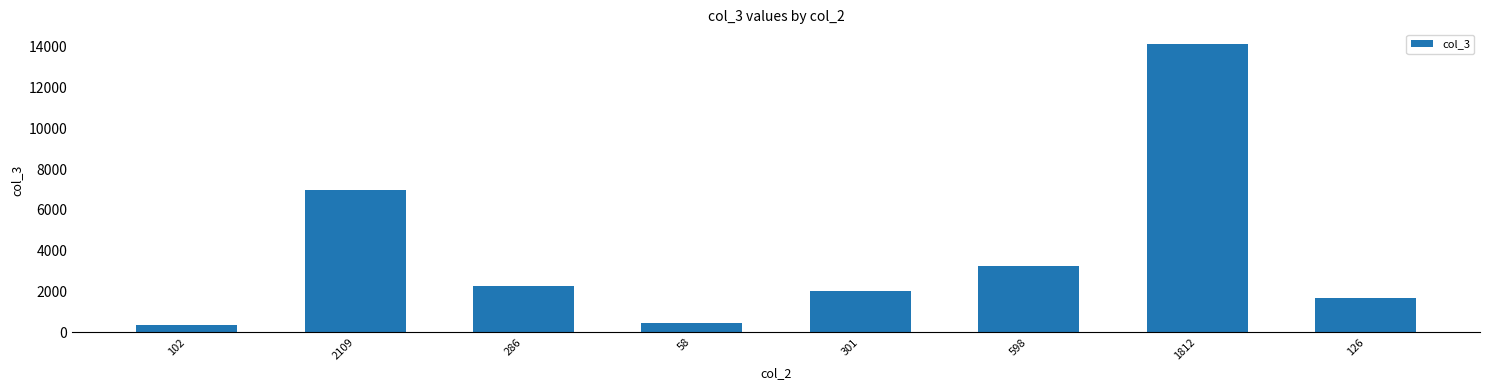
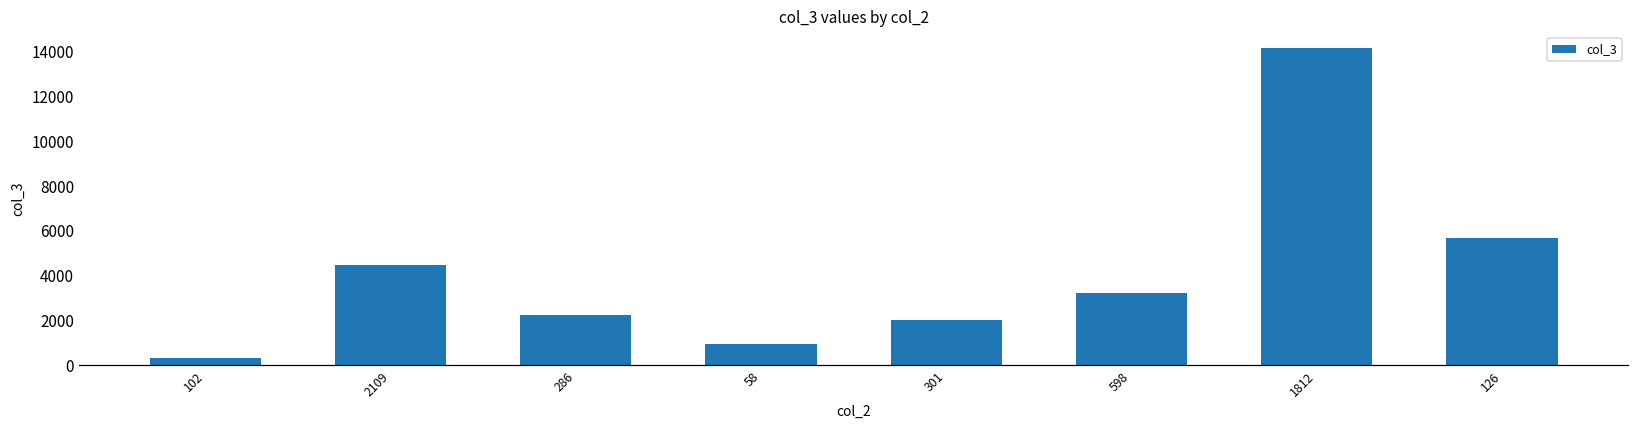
2109: 7000 -> 4500
58: 500 -> 900
126: 1700 -> 5700
